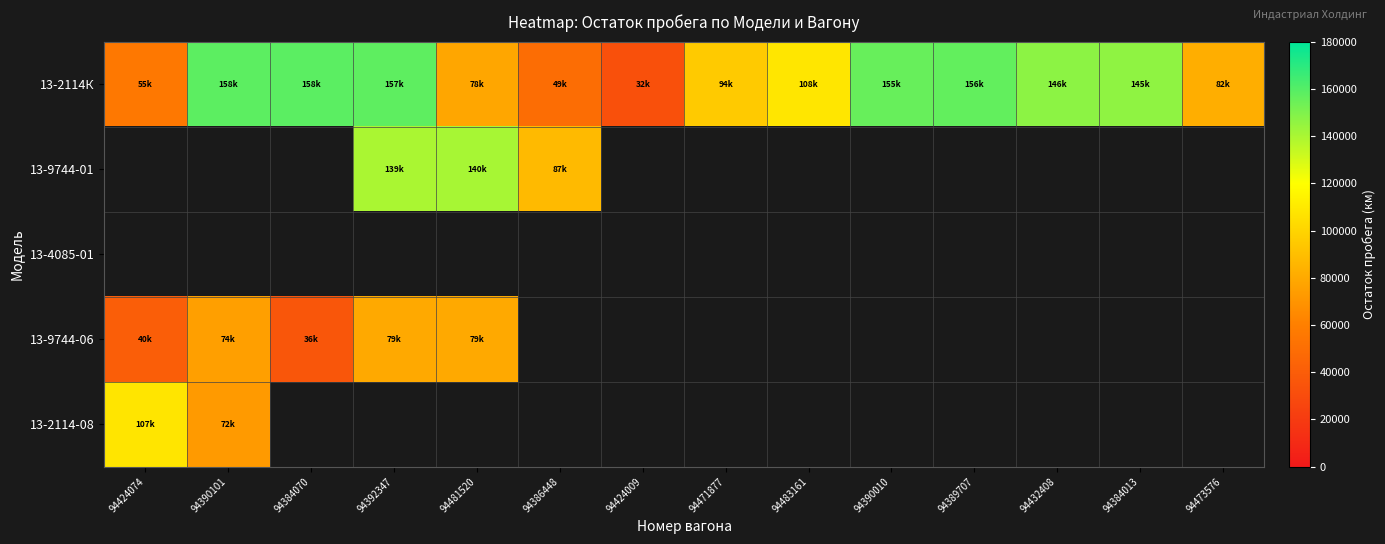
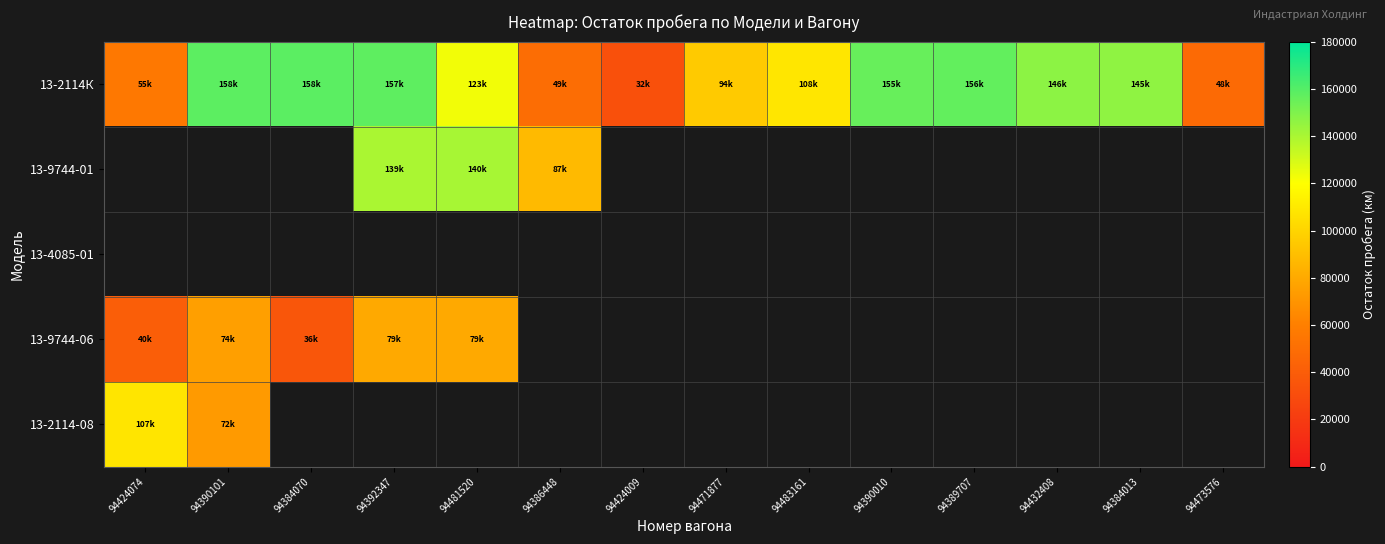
13-2114К, 94481520: 78k -> 123k
13-2114К, 94473576: 82k -> 48k
